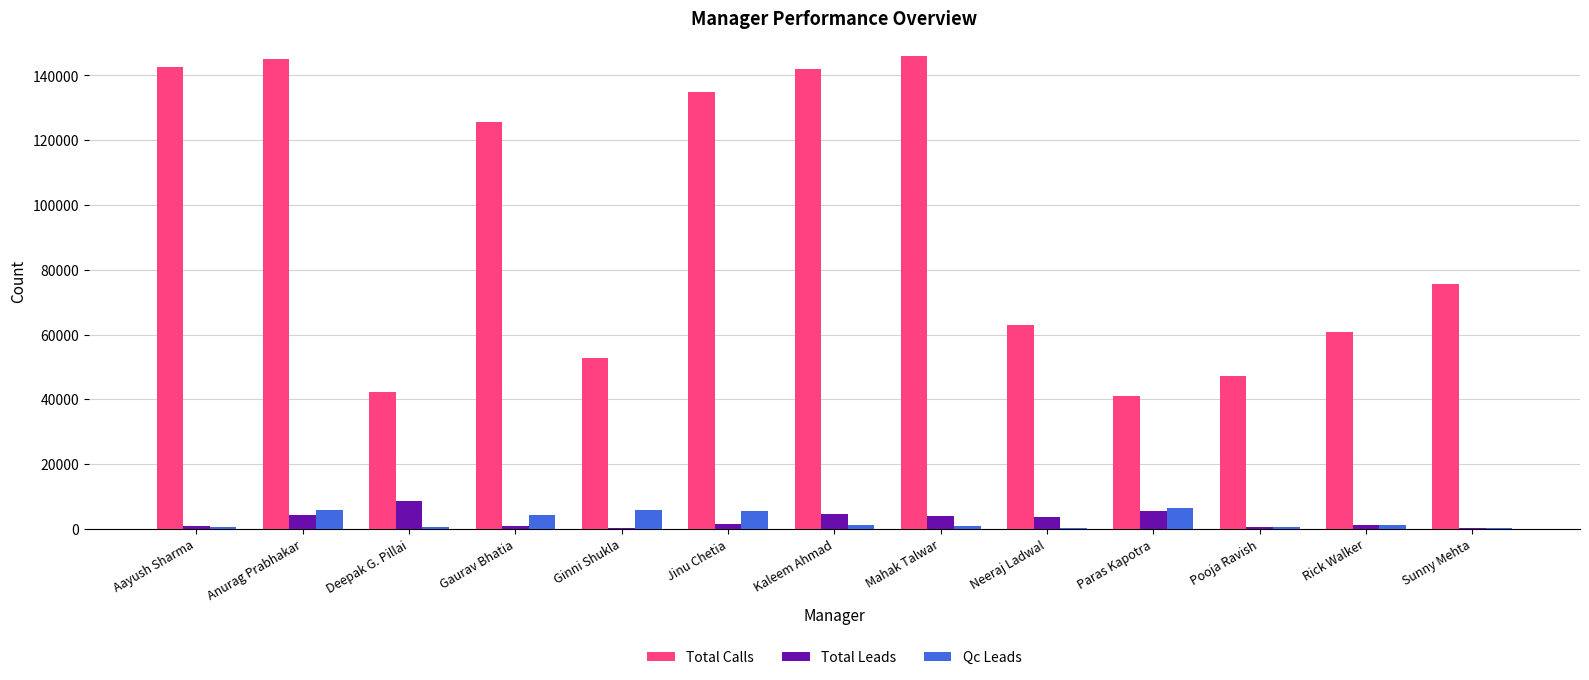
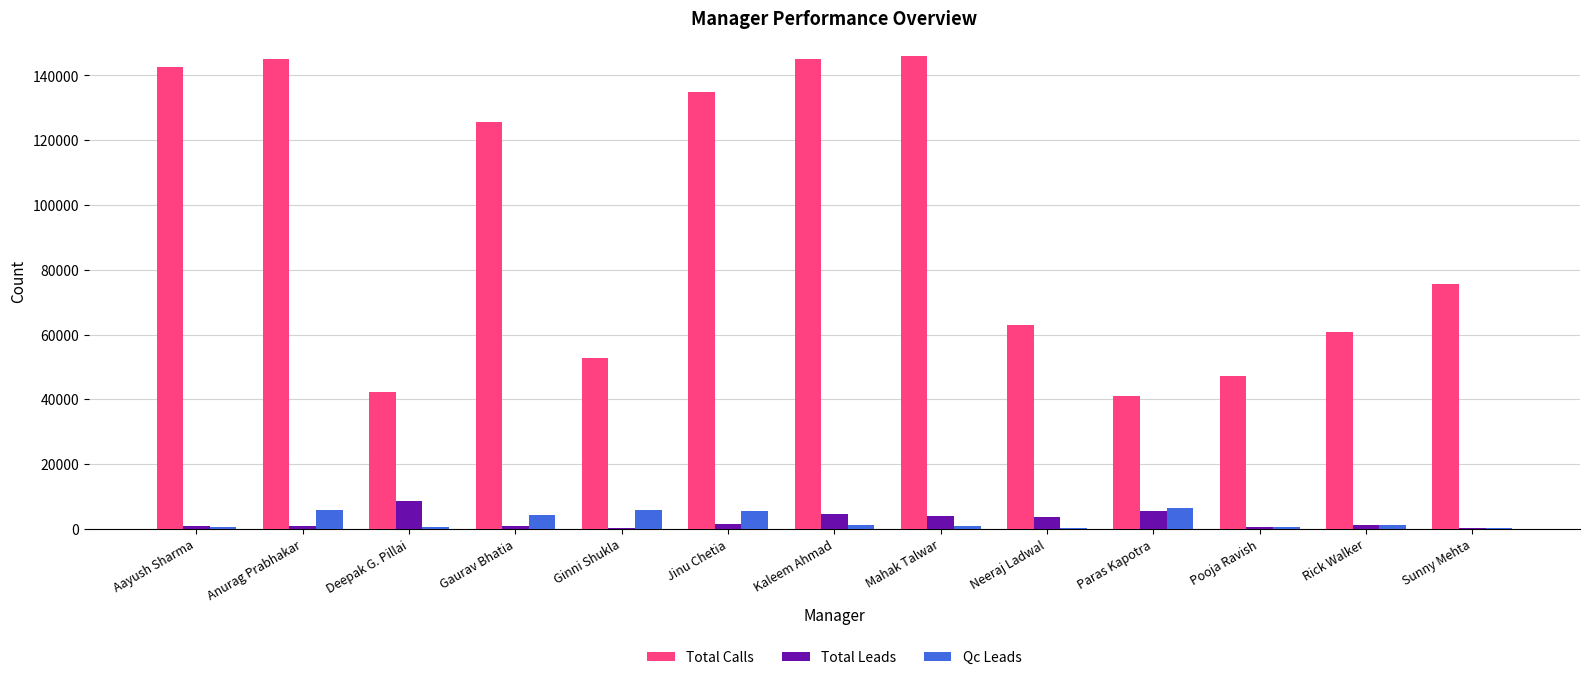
Total Leads, Anurag Prabhakar: 4000 -> 1000
Total Calls, Kaleem Ahmad: 142000 -> 145000
